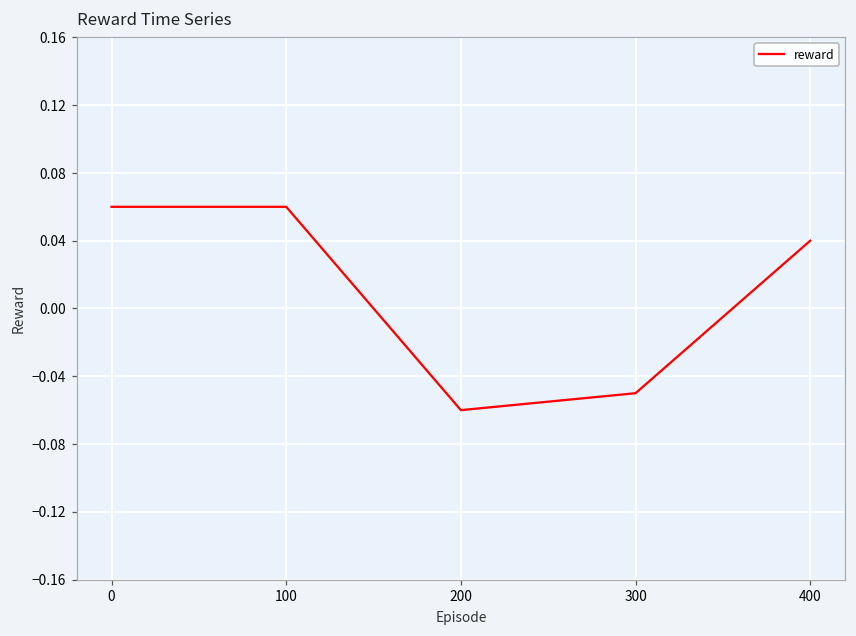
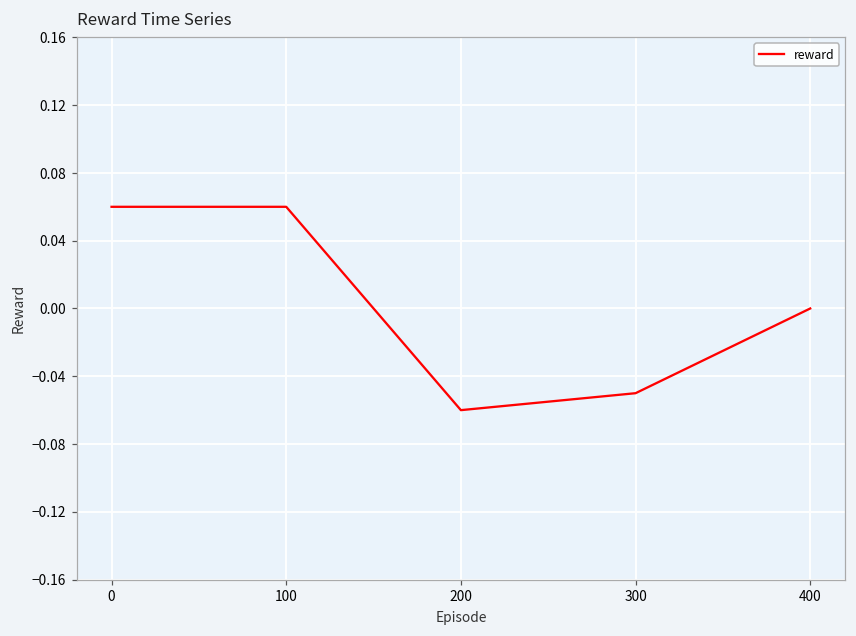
400: 0.04 -> 0.00
